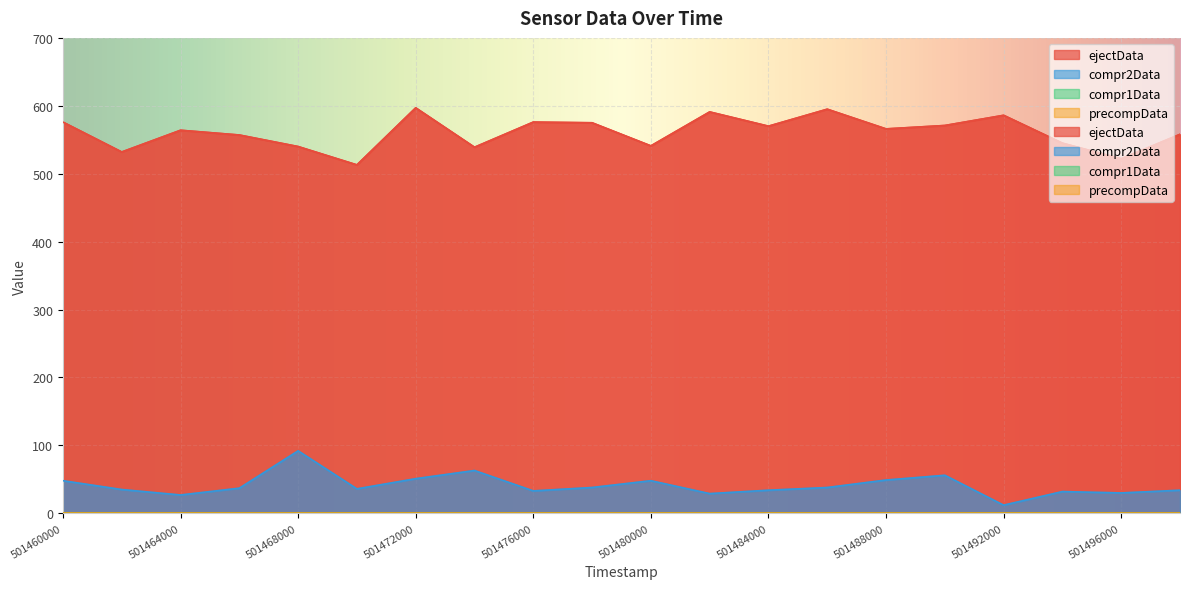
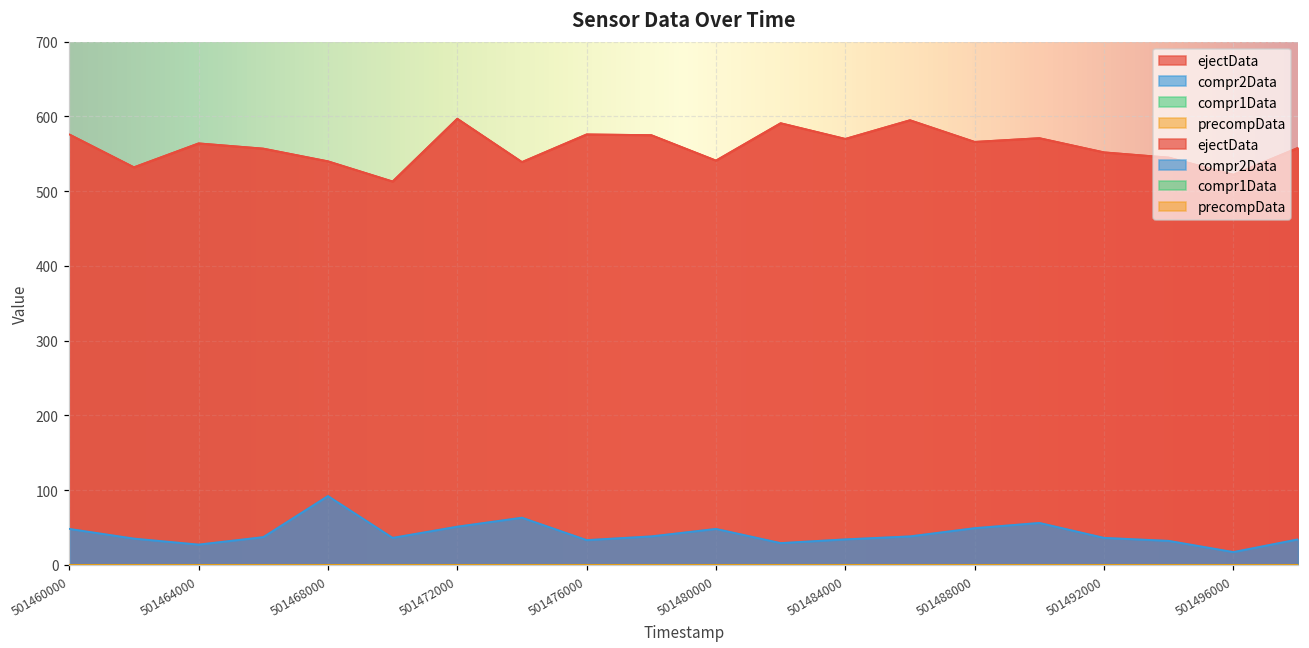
ejectData, 501492000: 590 -> 550
compr2Data, 501492000: 10 -> 40
compr2Data, 501496000: 30 -> 20
